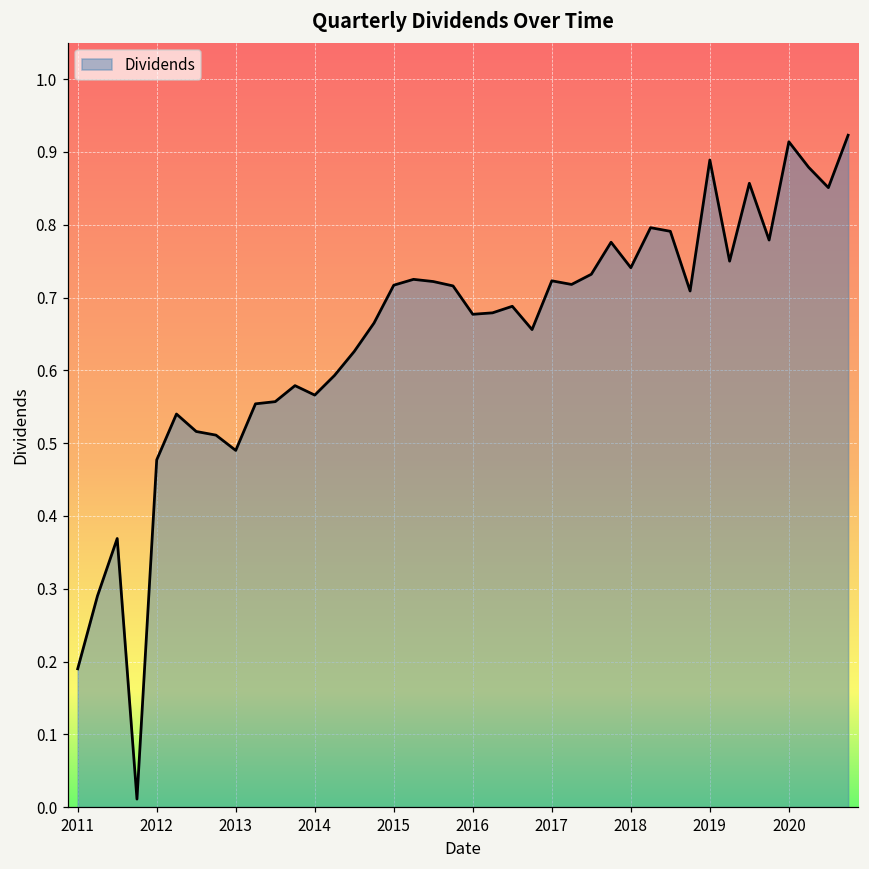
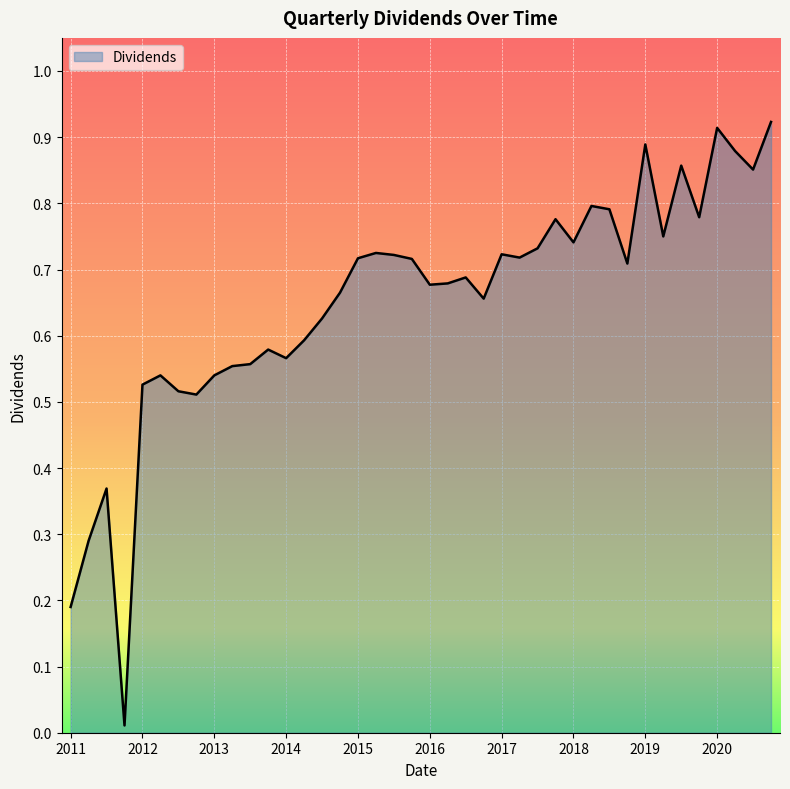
2012: 0.48 -> 0.53
2013: 0.49 -> 0.54
